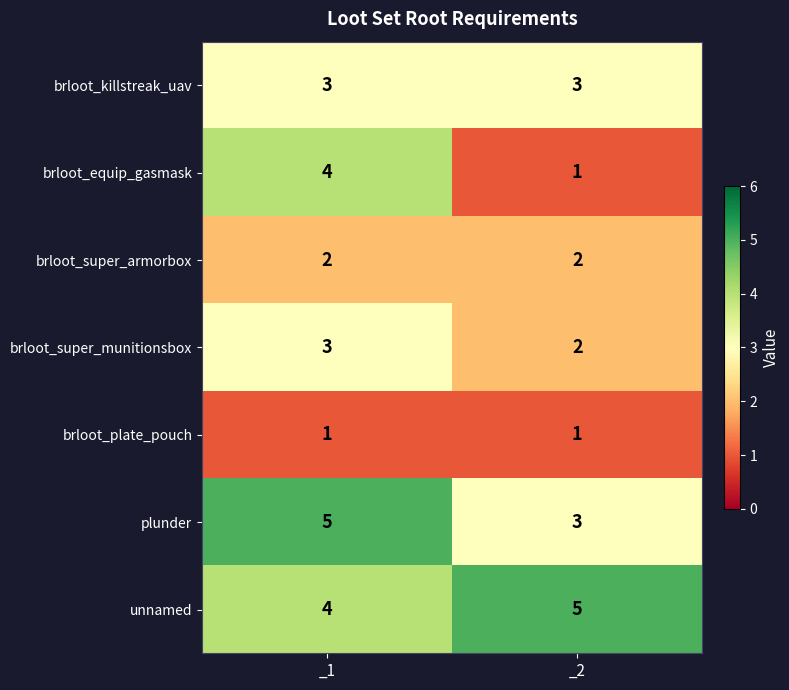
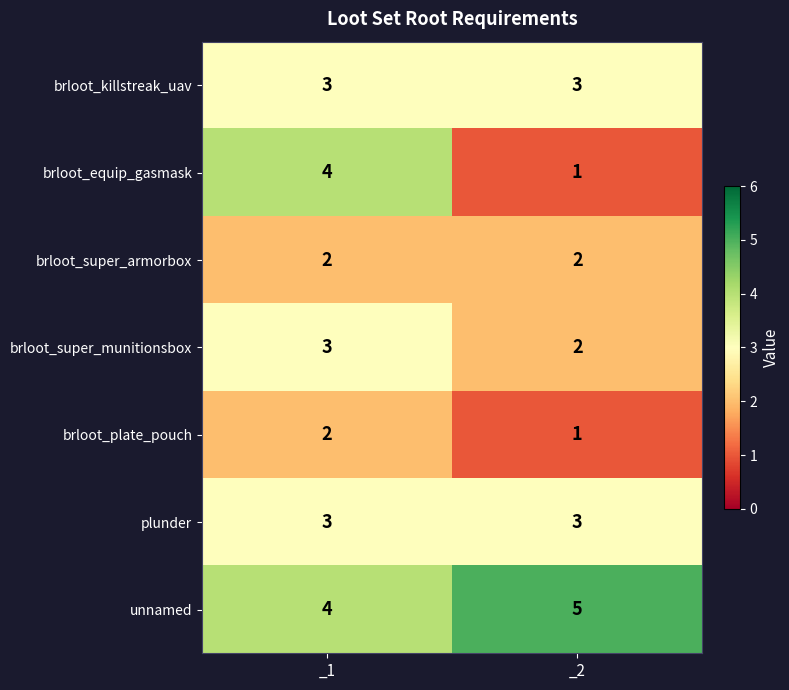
brloot_plate_pouch, _1: 1 -> 2
plunder, _1: 5 -> 3
